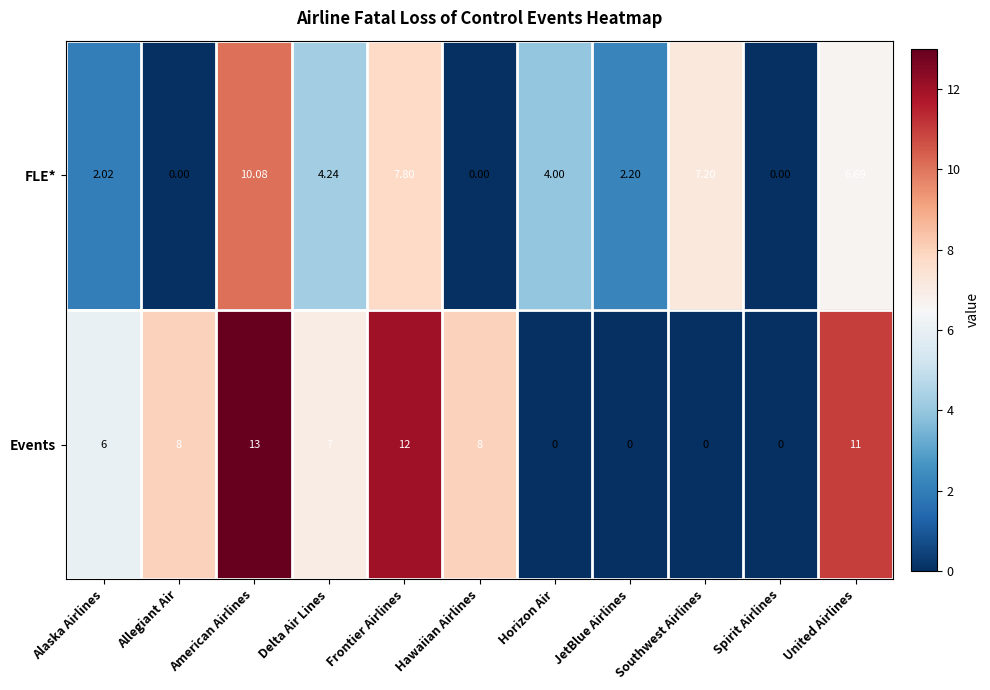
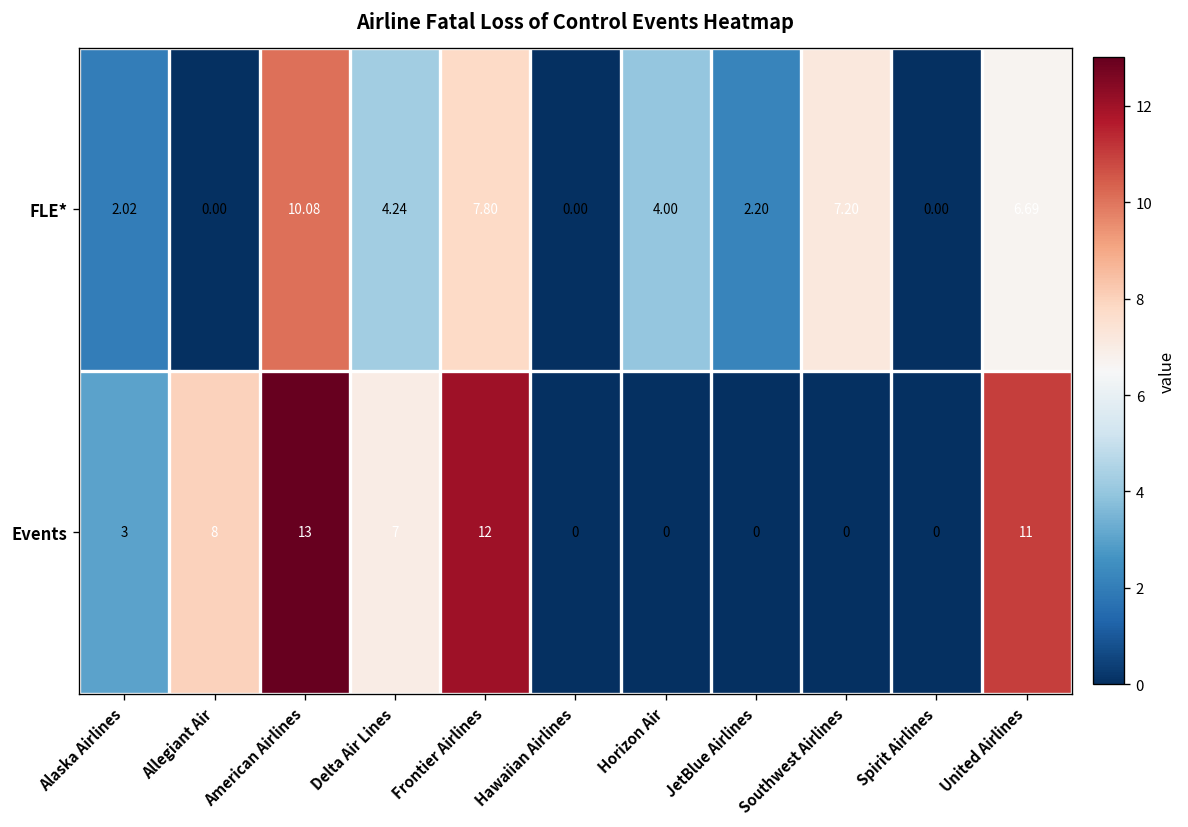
Events, Alaska Airlines: 6 -> 3
Events, Hawaiian Airlines: 8 -> 0
